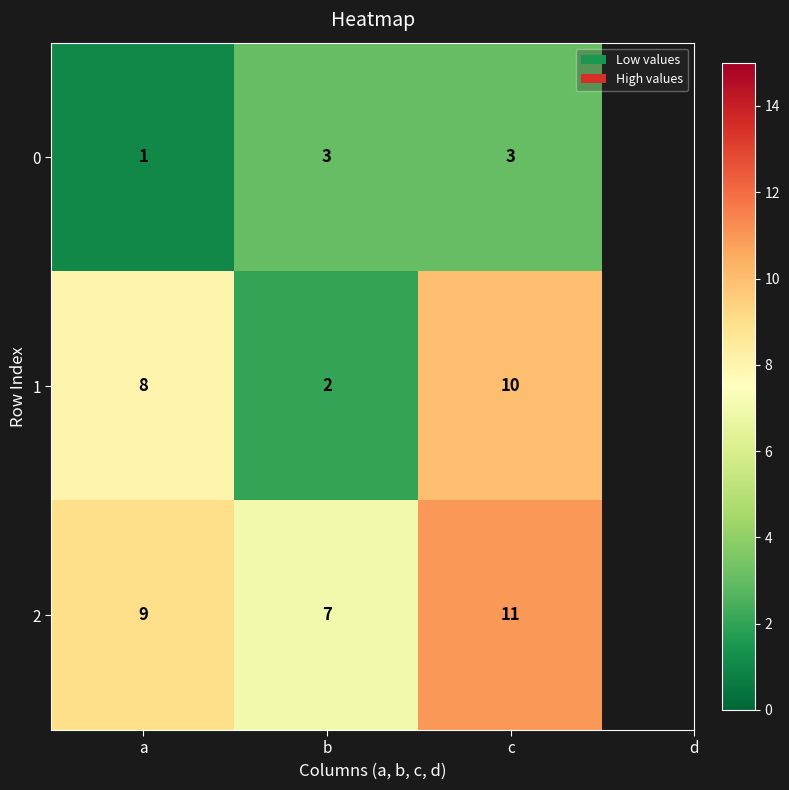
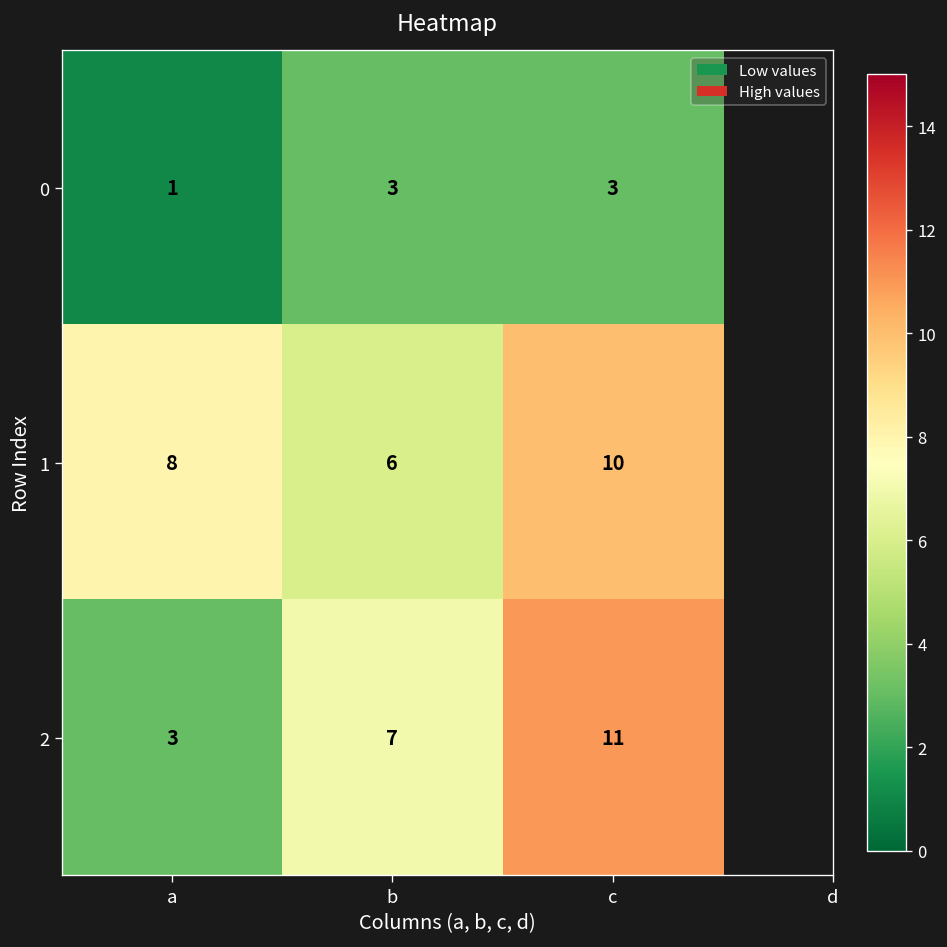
1, b: 2 -> 6
2, a: 9 -> 3
